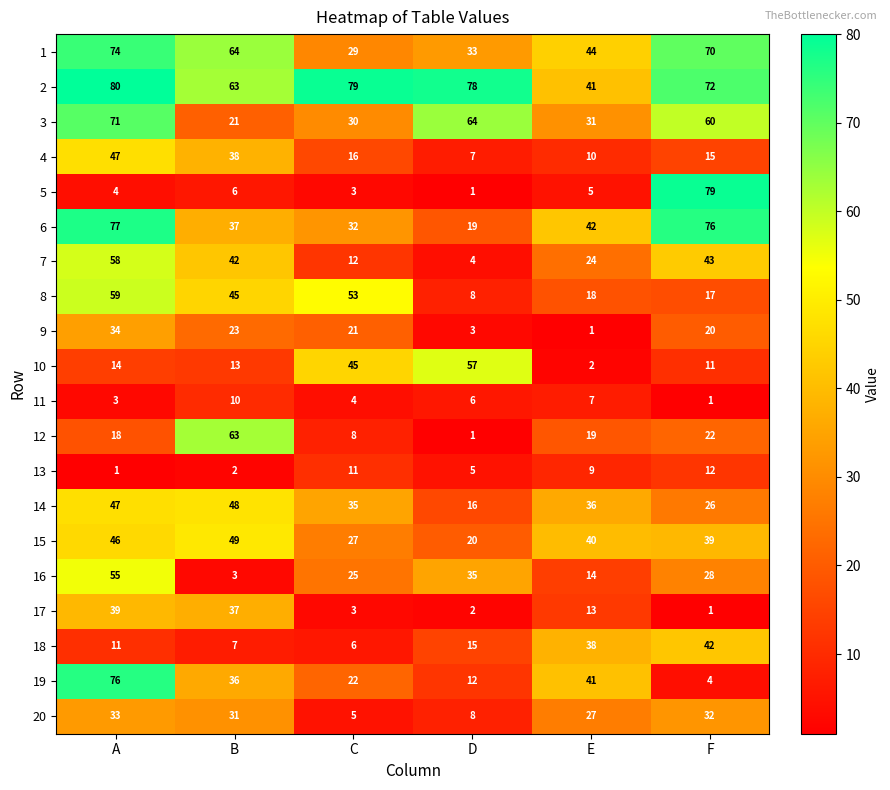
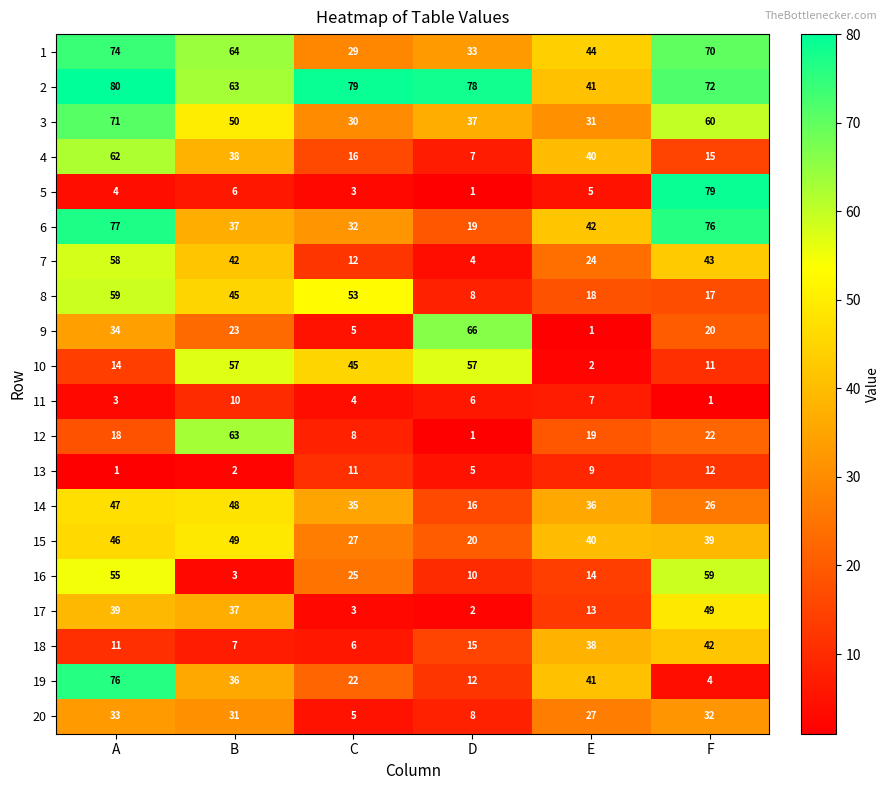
3, B: 21 -> 50
3, D: 64 -> 37
4, A: 47 -> 62
4, E: 10 -> 40
9, C: 21 -> 5
9, D: 3 -> 66
10, B: 13 -> 57
16, D: 35 -> 10
16, F: 28 -> 59
17, F: 1 -> 49
